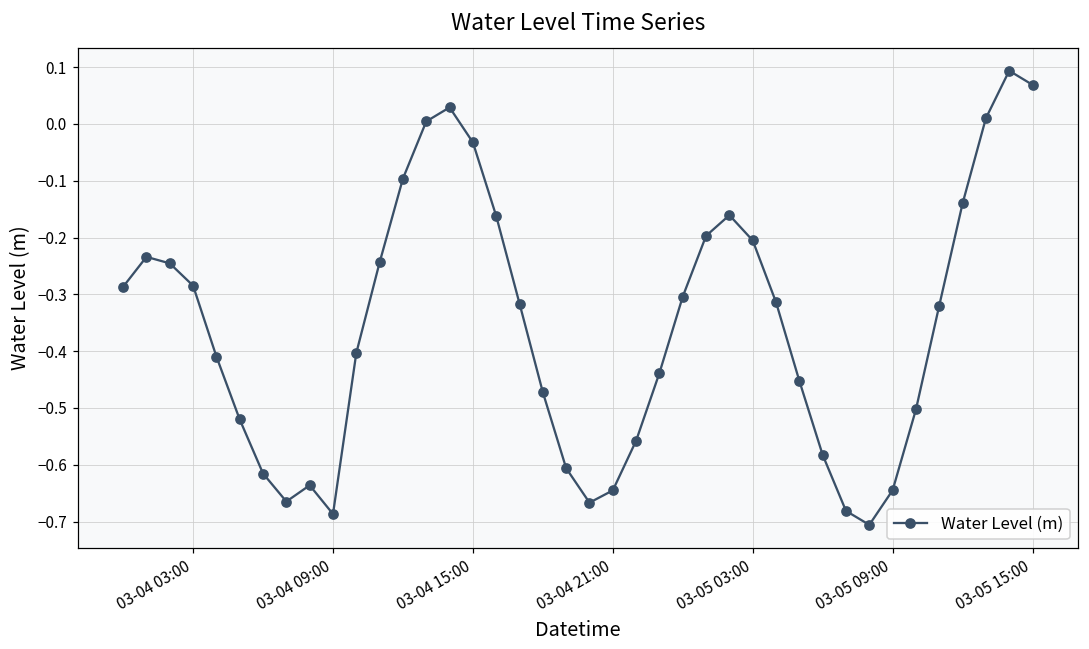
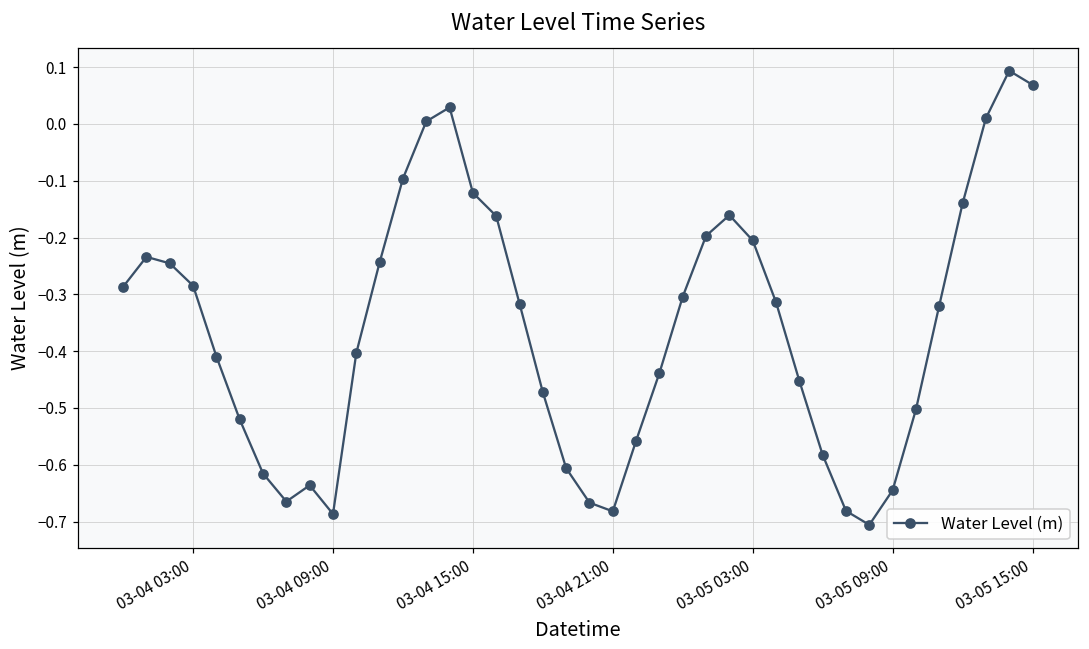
03-04 15:00: -0.03 -> -0.12
03-04 21:00: -0.65 -> -0.68
